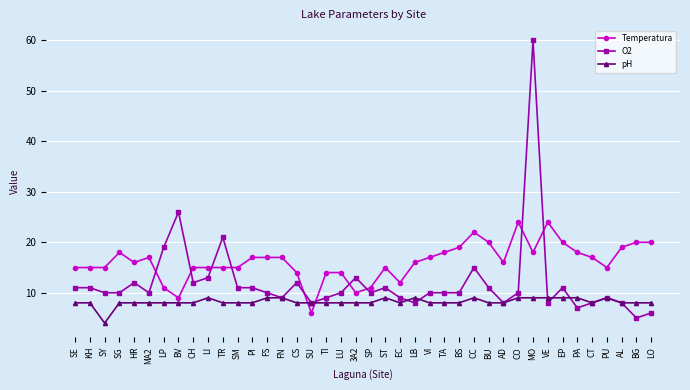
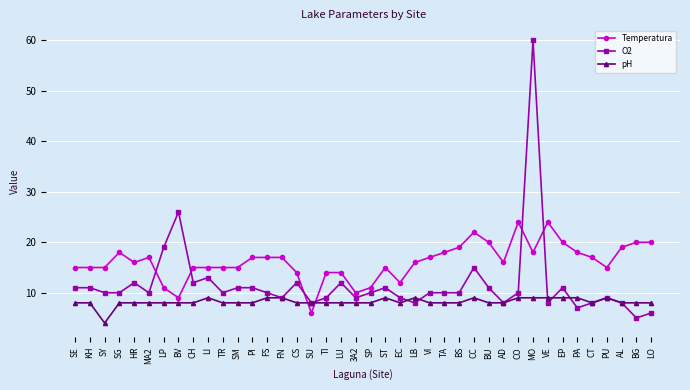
O2, TR: 21 -> 10
O2, LU: 10 -> 12
O2, 3A2: 13 -> 9
